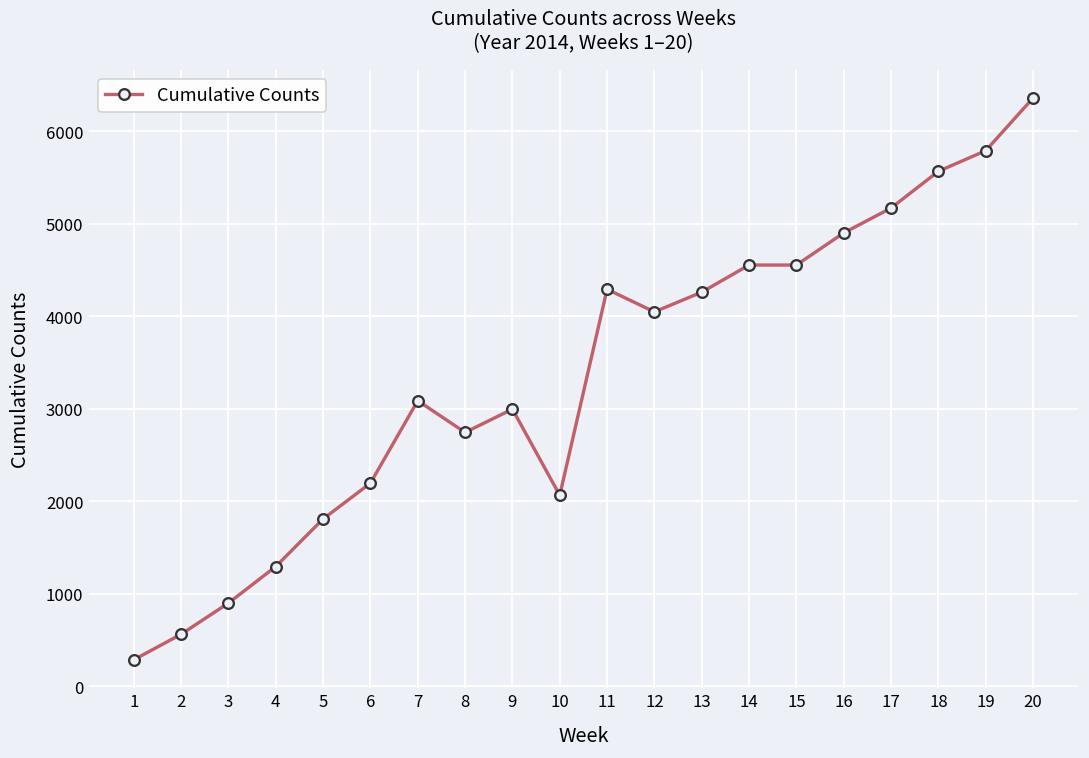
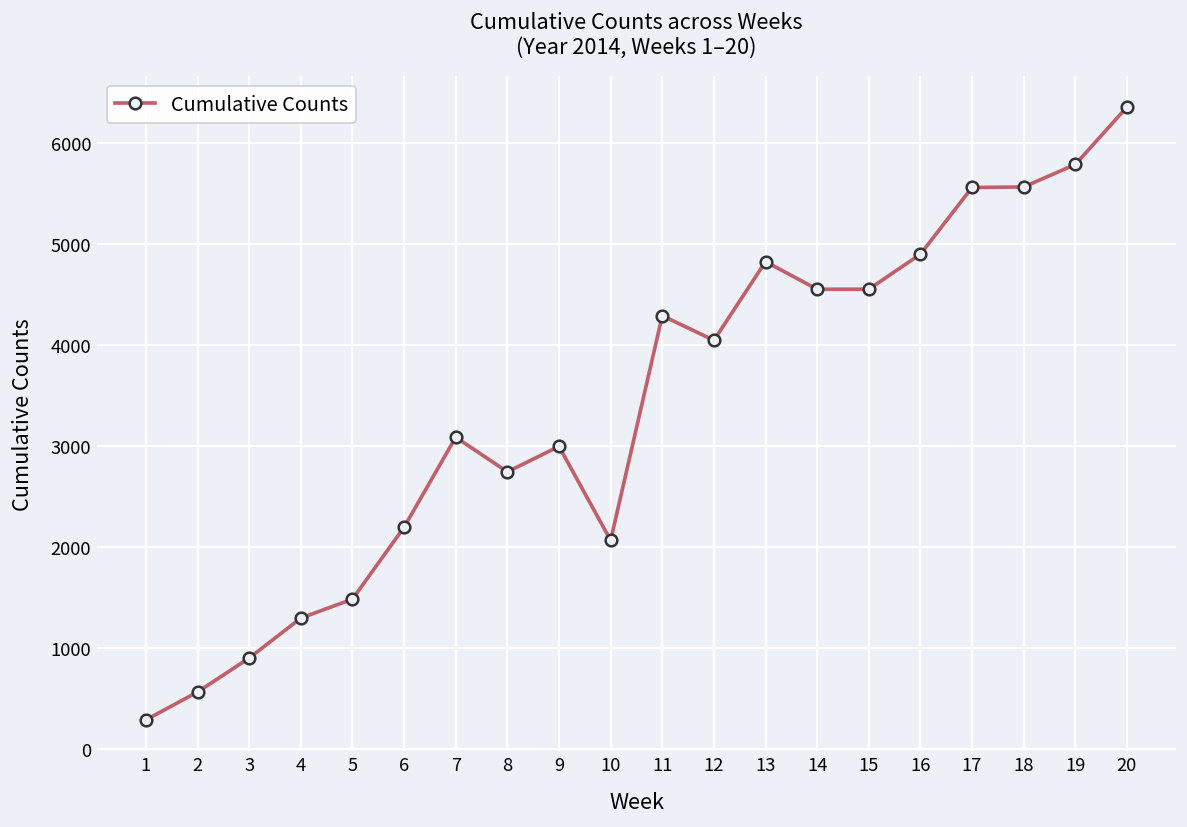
5: 1800 -> 1500
13: 4300 -> 4800
17: 5200 -> 5600
